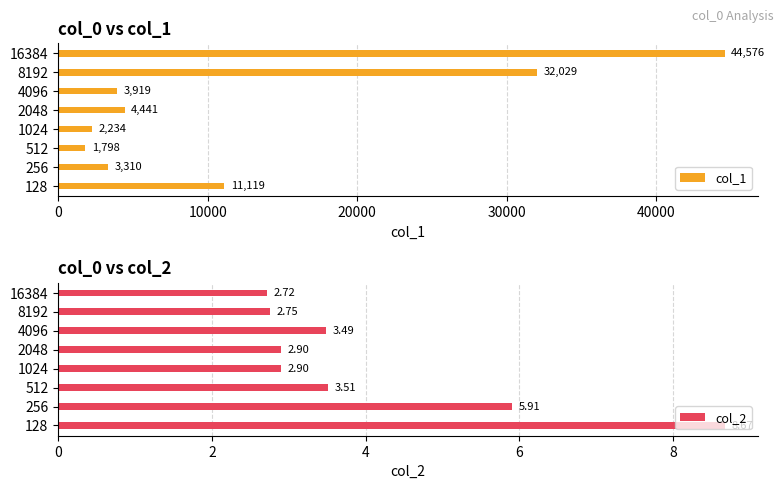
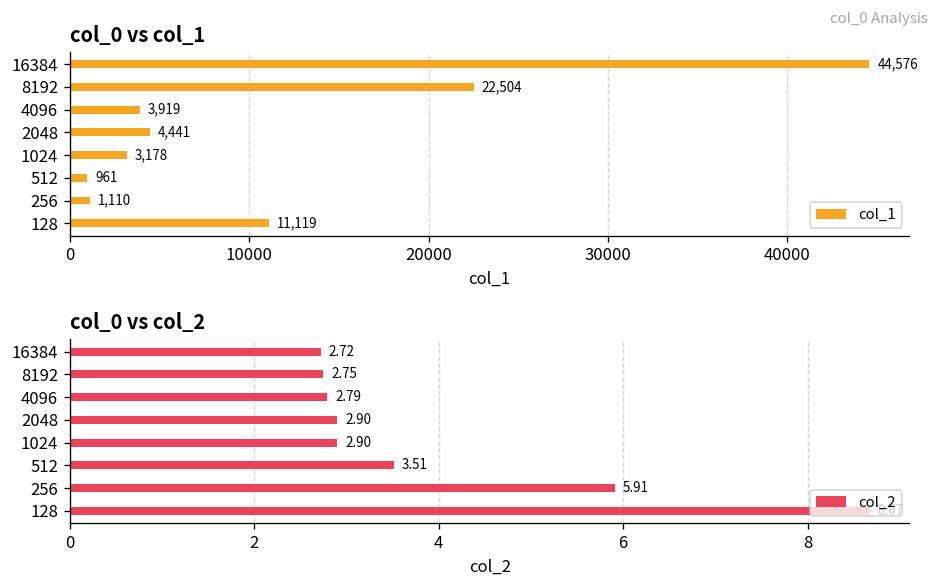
col_0 vs col_1, 8192: 32,029 -> 22,504
col_0 vs col_1, 1024: 2,234 -> 3,178
col_0 vs col_1, 512: 1,798 -> 961
col_0 vs col_1, 256: 3,310 -> 1,110
col_0 vs col_2, 4096: 3.49 -> 2.79
